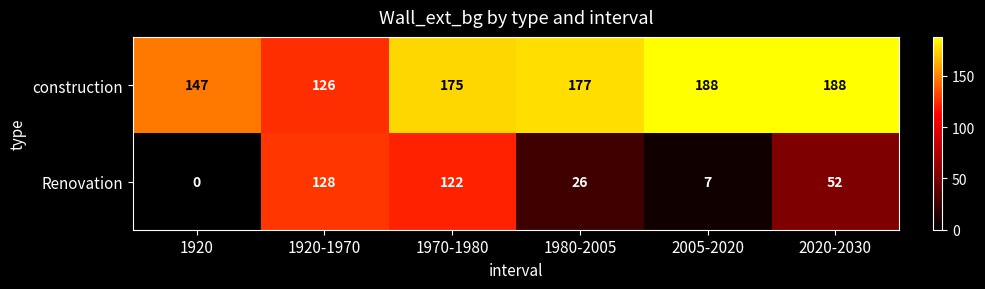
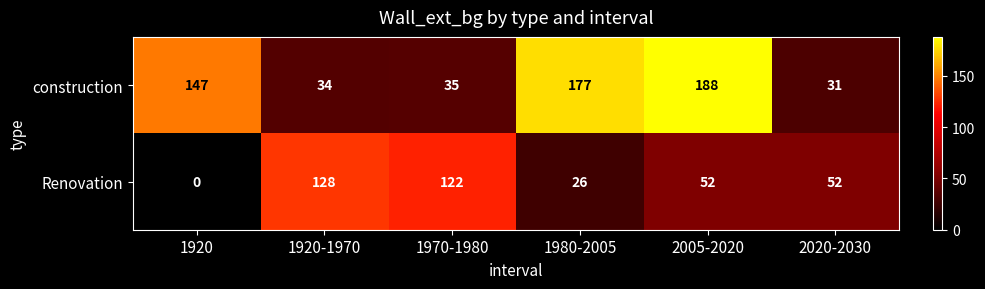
construction, 1920-1970: 126 -> 34
construction, 1970-1980: 175 -> 35
construction, 2020-2030: 188 -> 31
Renovation, 2005-2020: 7 -> 52
